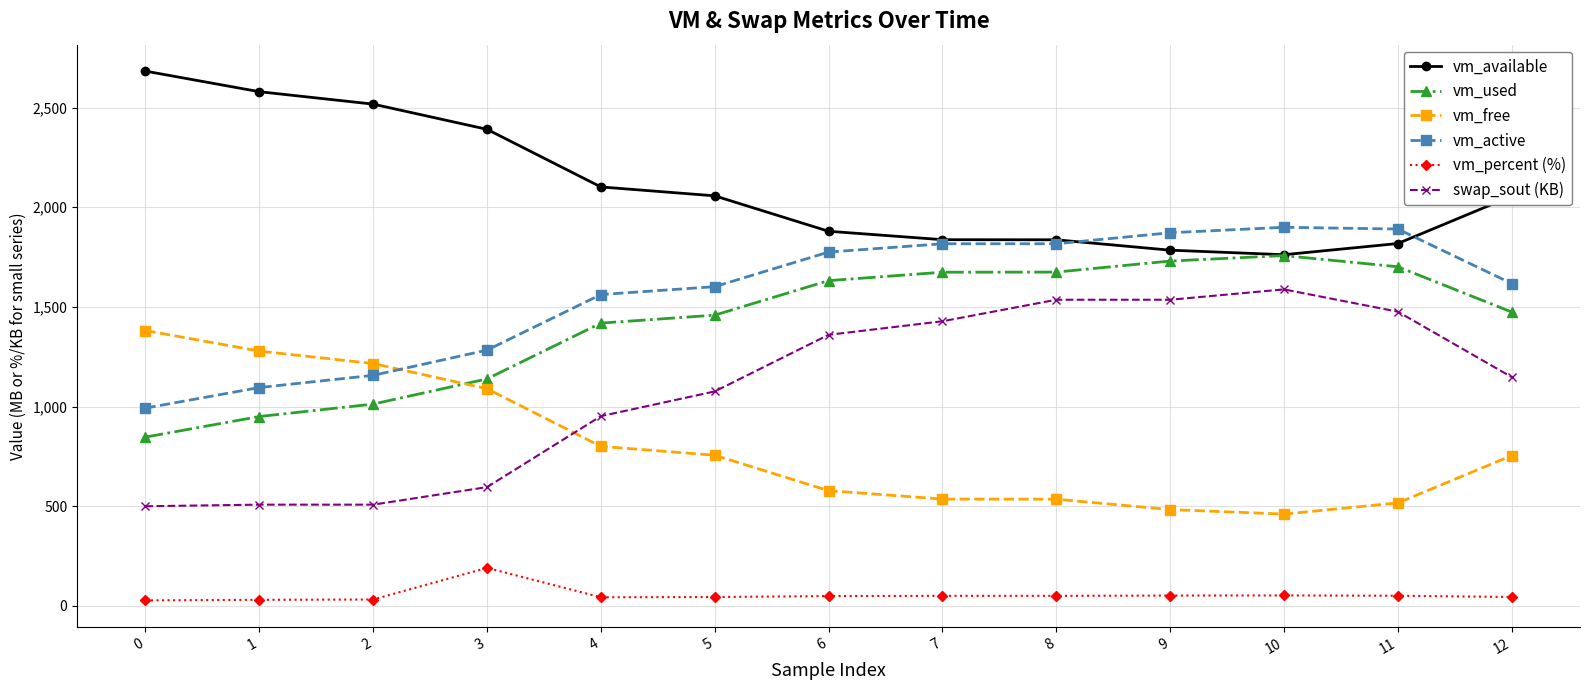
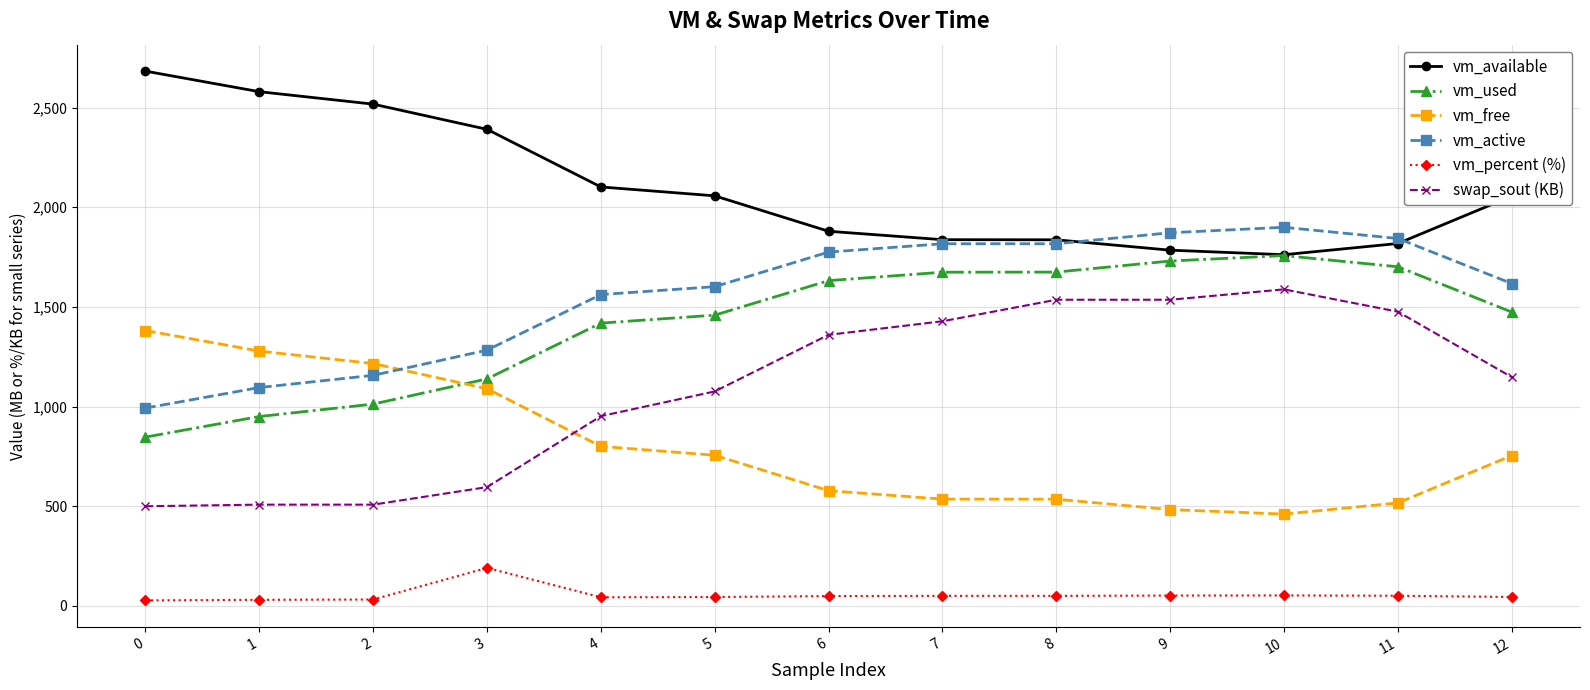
vm_active, 11: 1,890 -> 1,840
